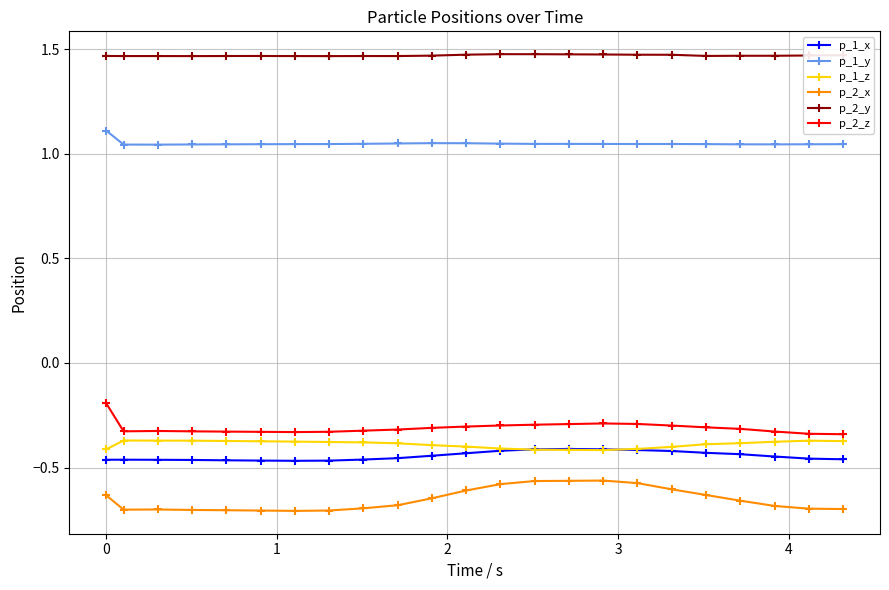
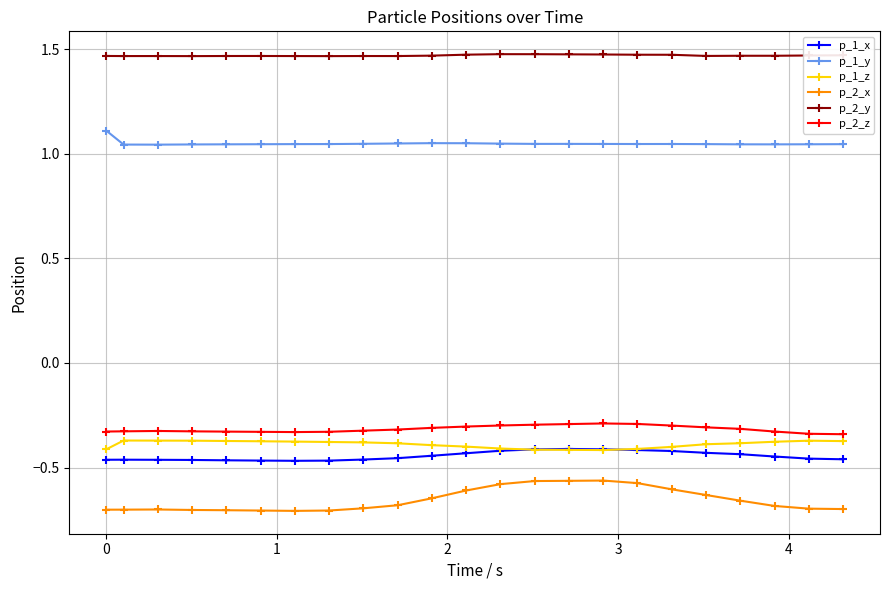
p_2_x, 0: -0.63 -> -0.70
p_2_z, 0: -0.19 -> -0.33
